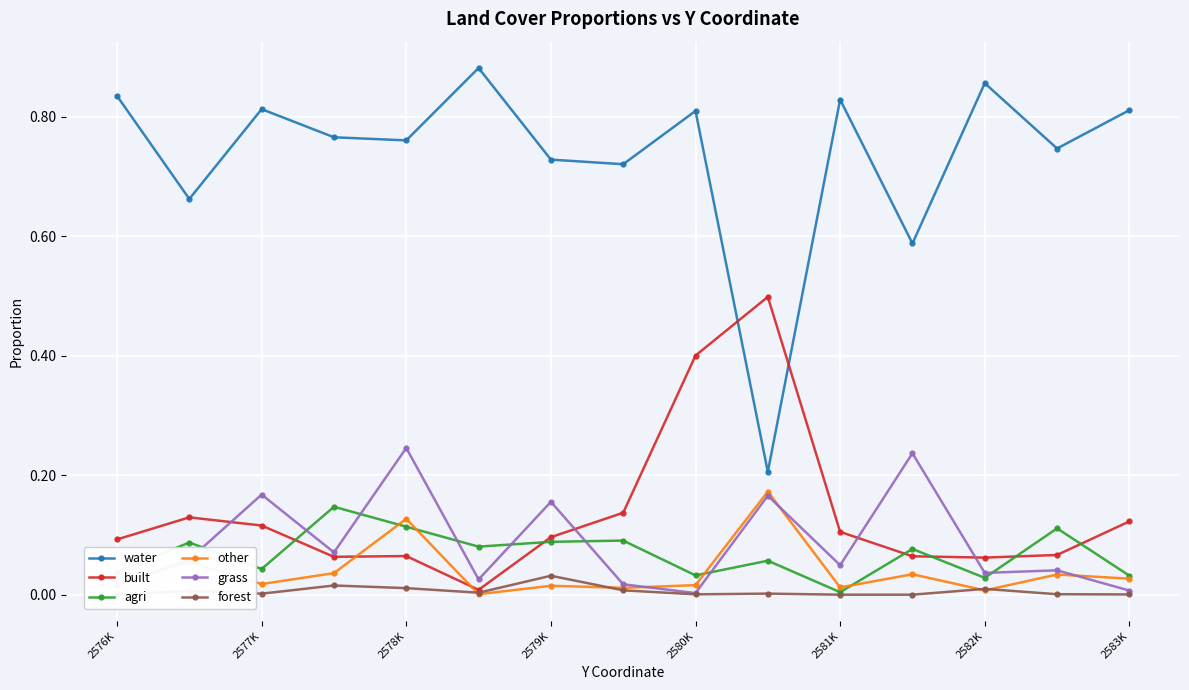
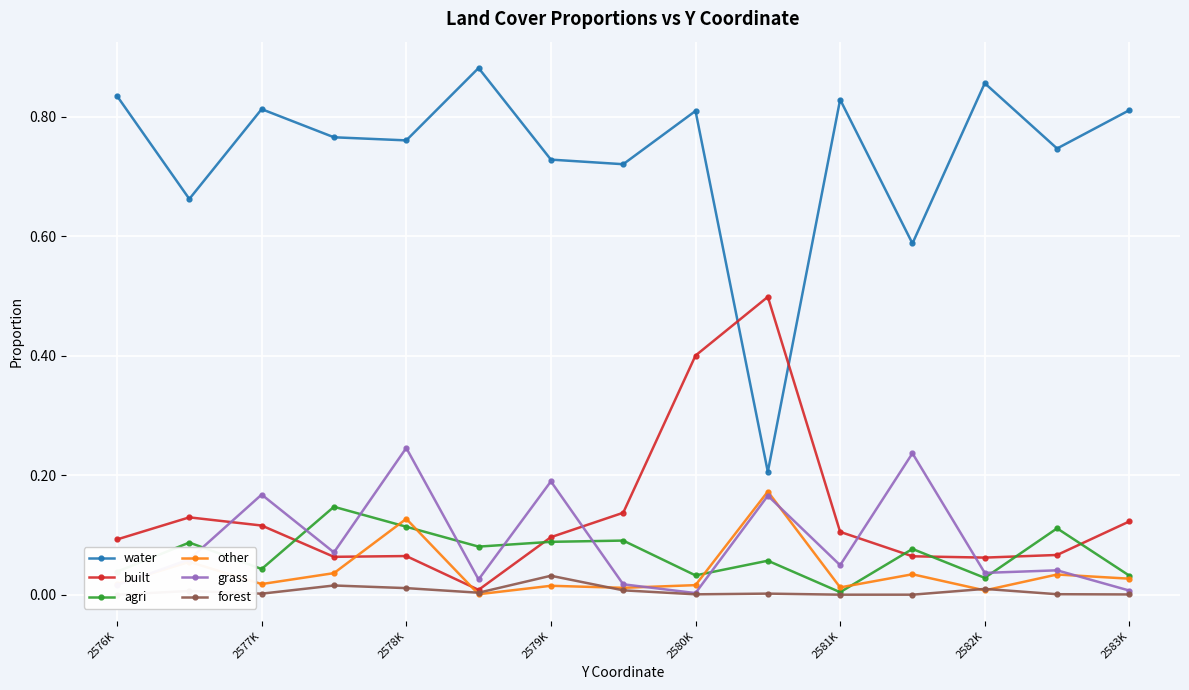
grass, 2579K: 0.16 -> 0.19
